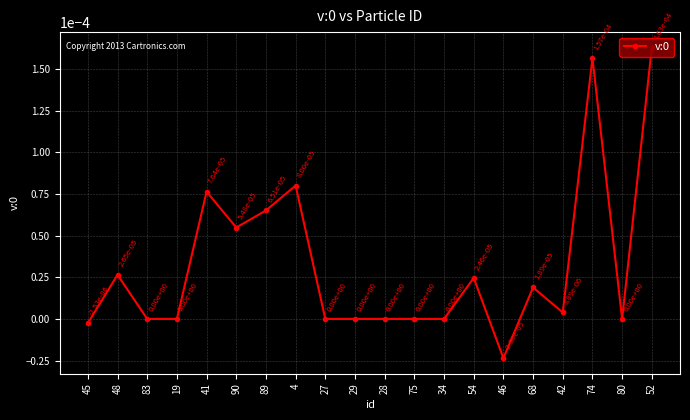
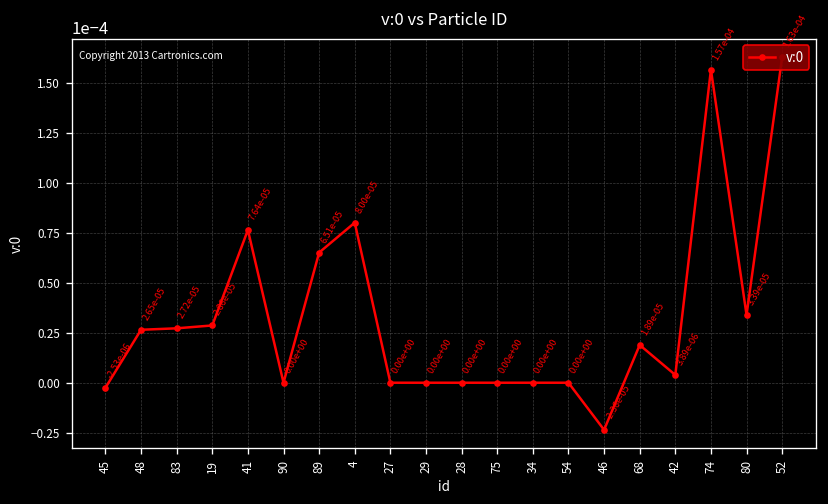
83: 0.00e+00 -> 2.72e-05
19: 0.00e+00 -> 2.86e-05
90: 5.48e-05 -> 0.00e+00
54: 2.46e-05 -> 0.00e+00
80: 0.00e+00 -> 3.39e-05
